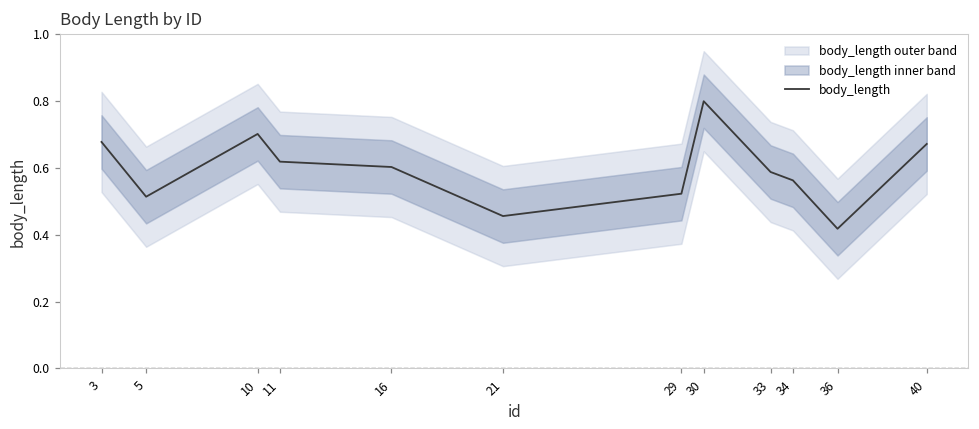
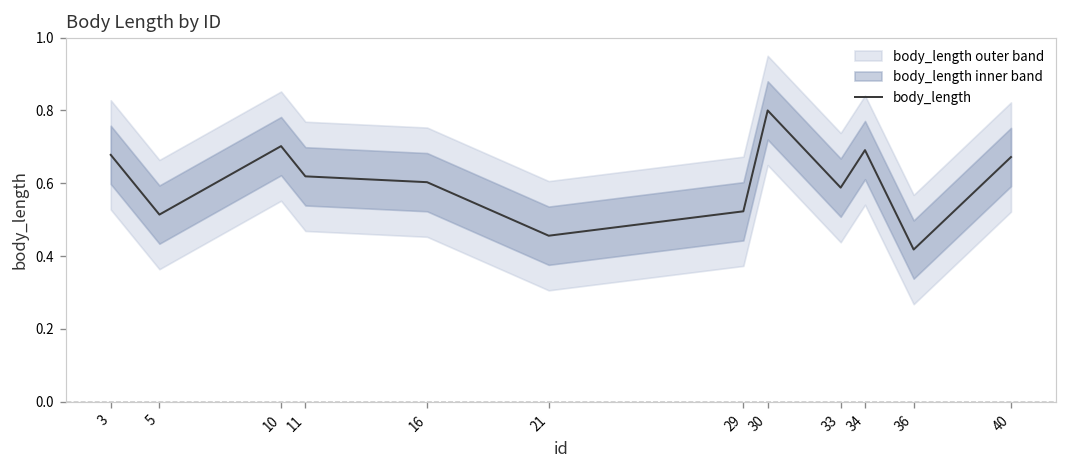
body_length, 34: 0.56 -> 0.69
